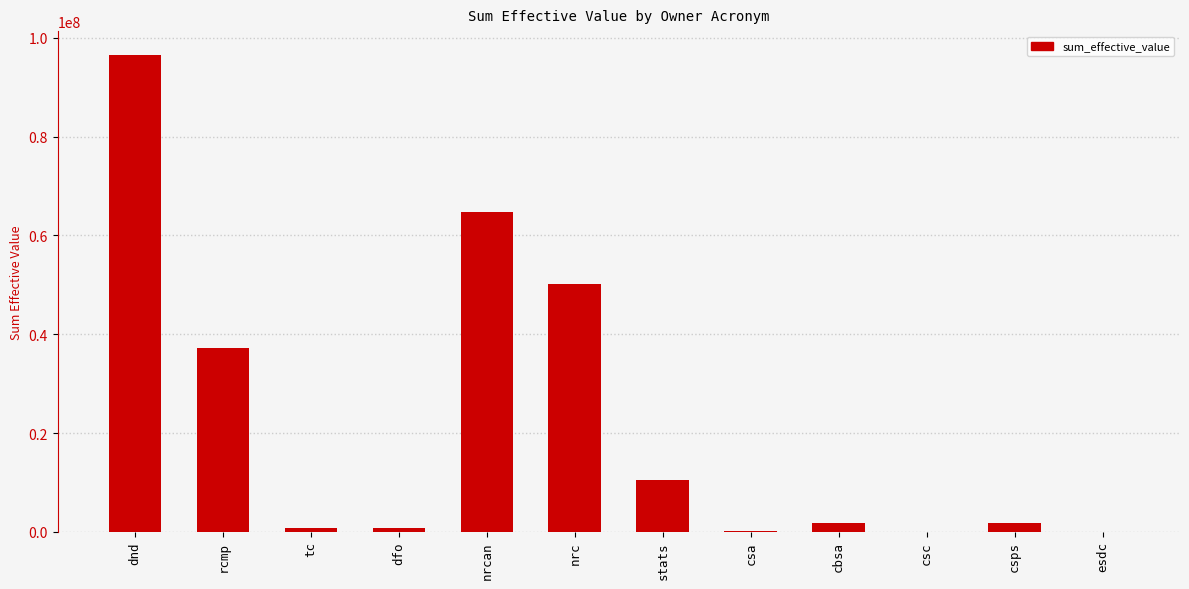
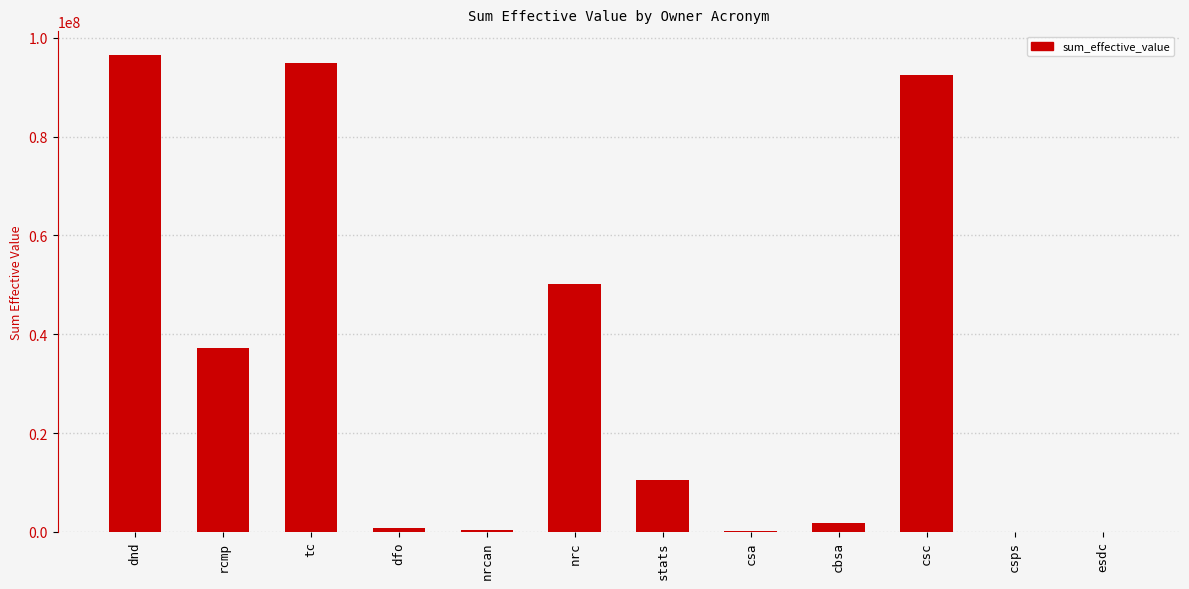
tc: 1000000 -> 95000000
nrcan: 65000000 -> 0
csc: 0 -> 92000000
csps: 2000000 -> 0
